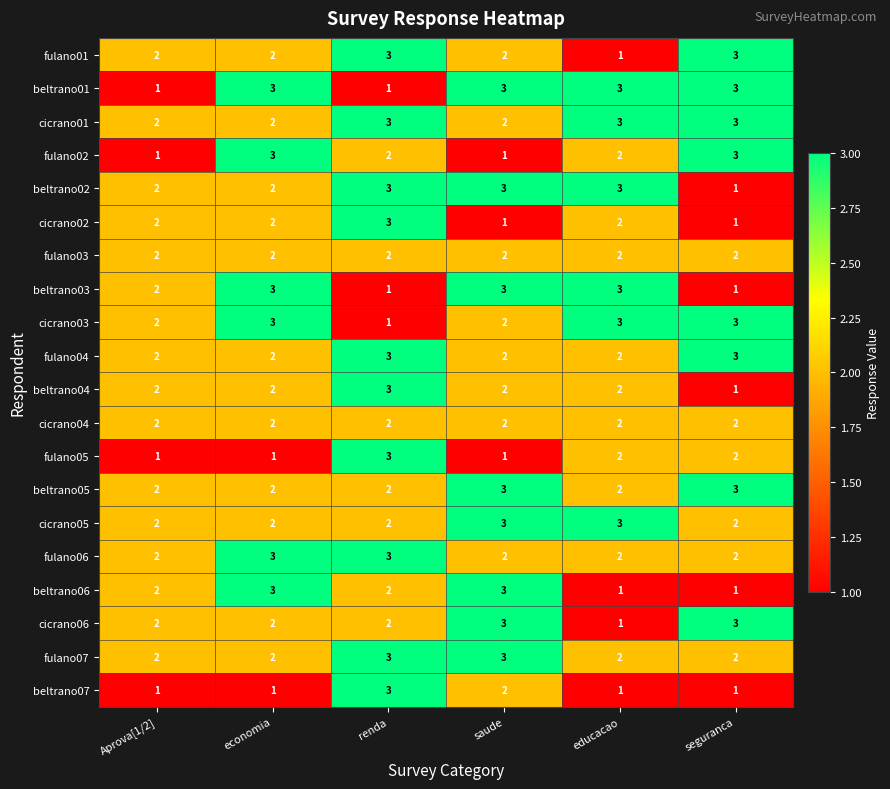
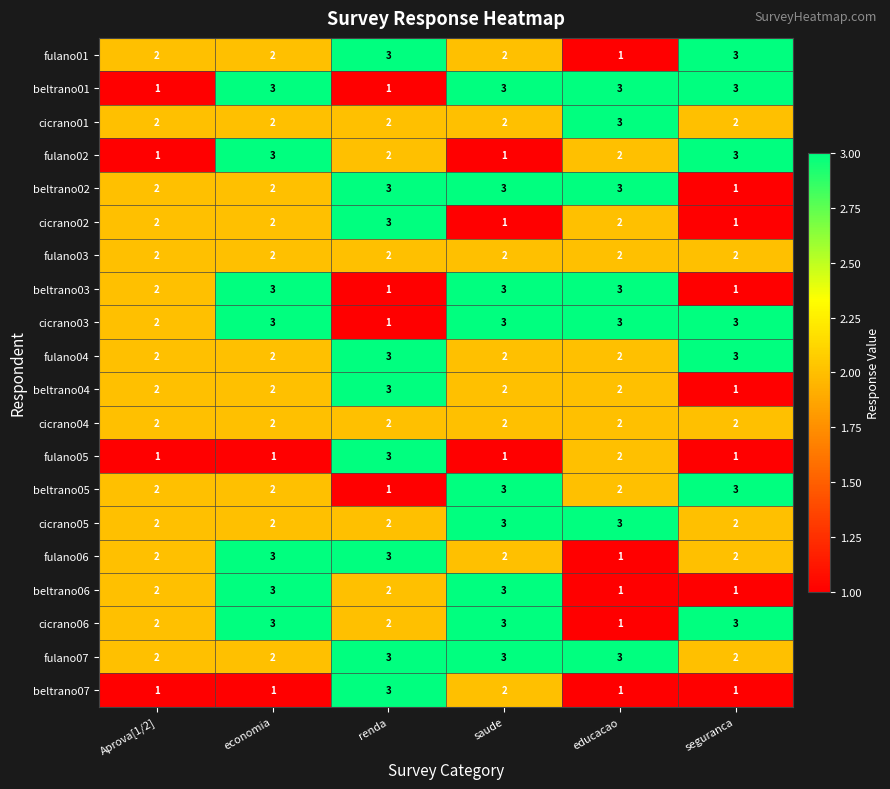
cicrano01, renda: 3 -> 2
cicrano01, seguranca: 3 -> 2
cicrano03, saude: 2 -> 3
fulano05, seguranca: 2 -> 1
beltrano05, renda: 2 -> 1
fulano06, educacao: 2 -> 1
cicrano06, economia: 2 -> 3
fulano07, educacao: 2 -> 3
